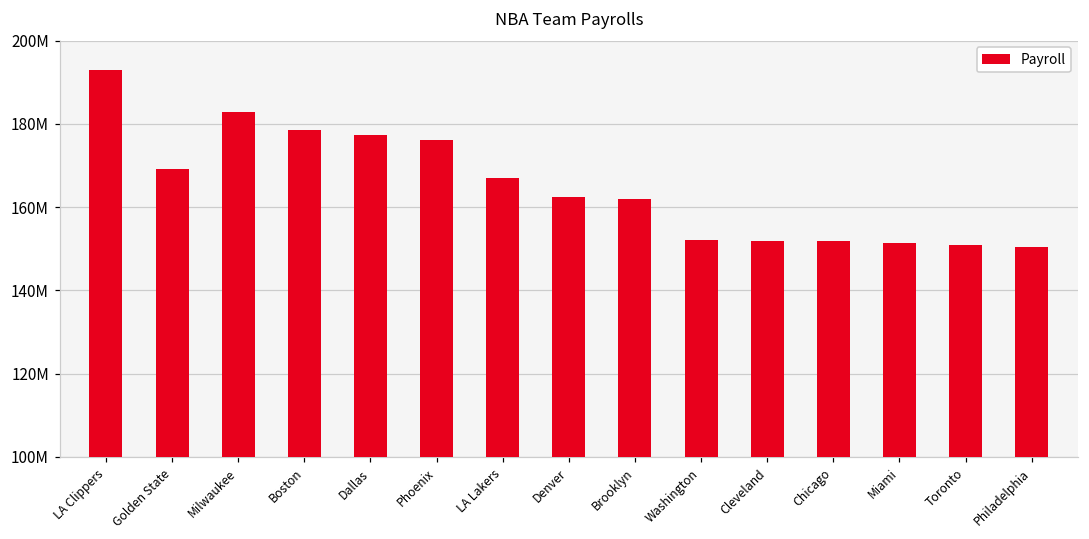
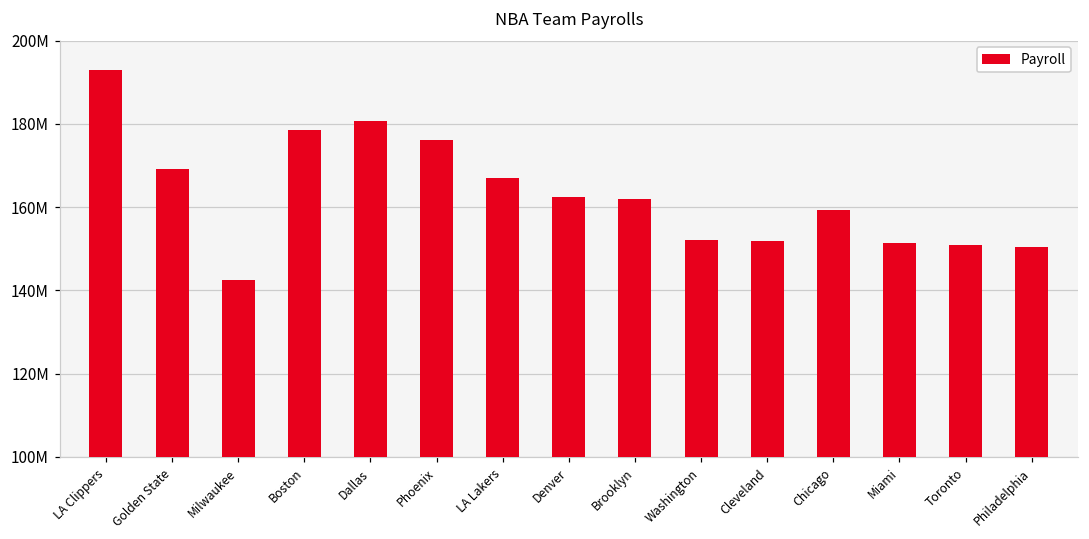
Milwaukee: 183000000 -> 143000000
Dallas: 177000000 -> 181000000
Chicago: 152000000 -> 159000000
